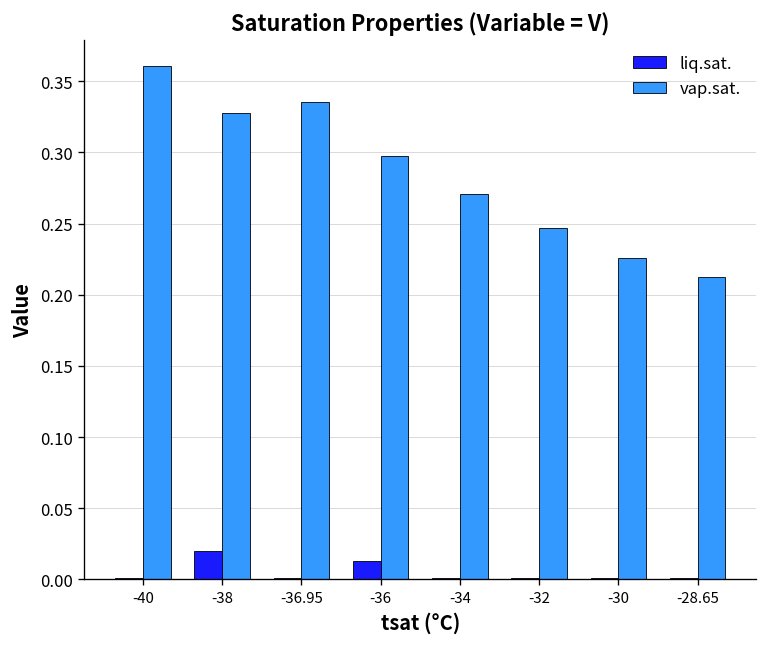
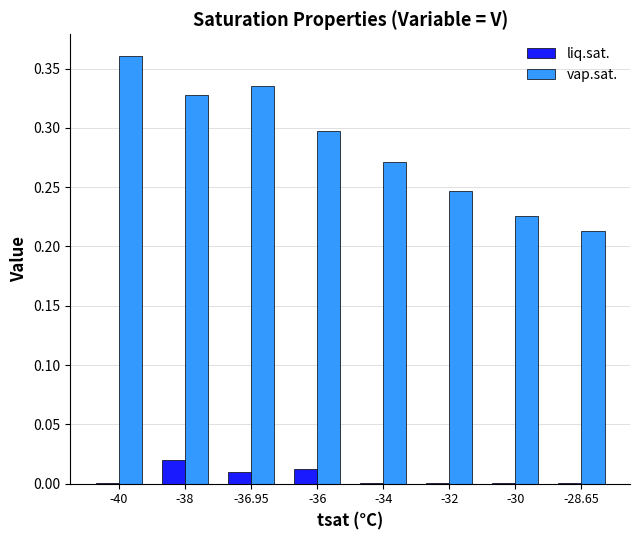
liq.sat., -36.95: 0.001 -> 0.010
